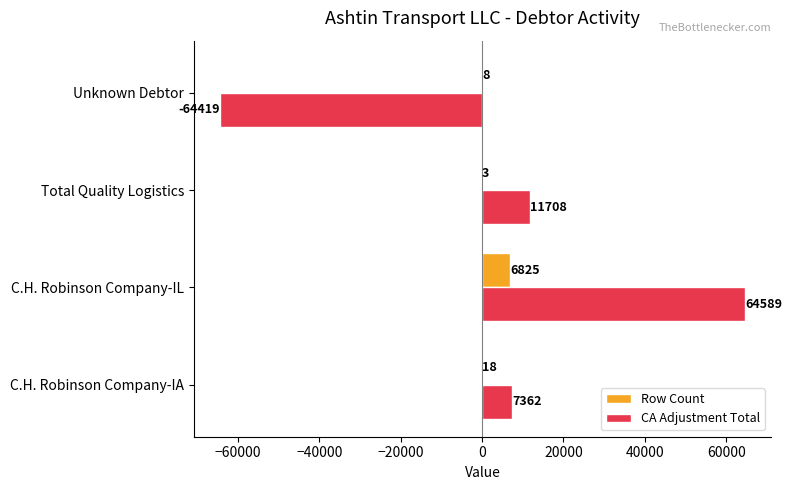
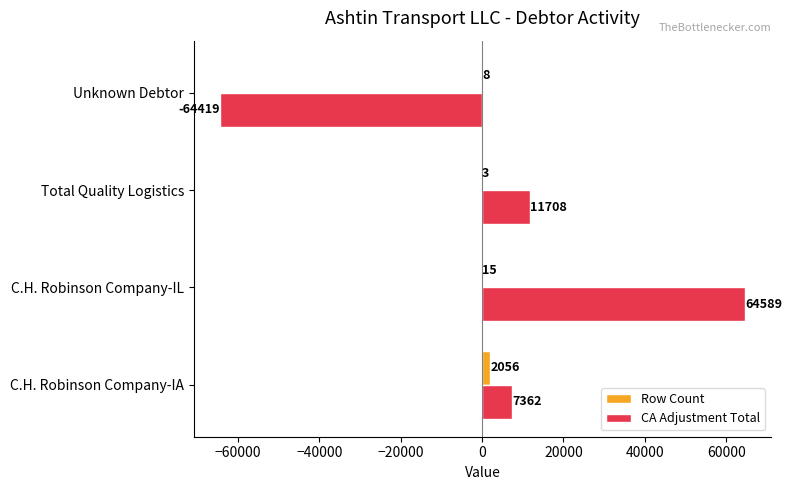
Row Count, C.H. Robinson Company-IL: 6825 -> 15
Row Count, C.H. Robinson Company-IA: 18 -> 2056
